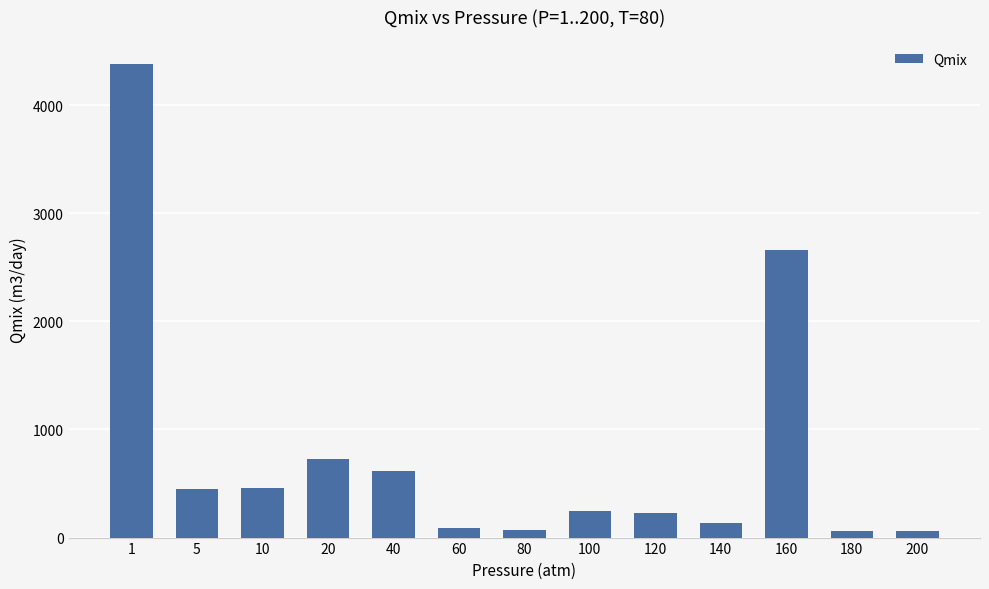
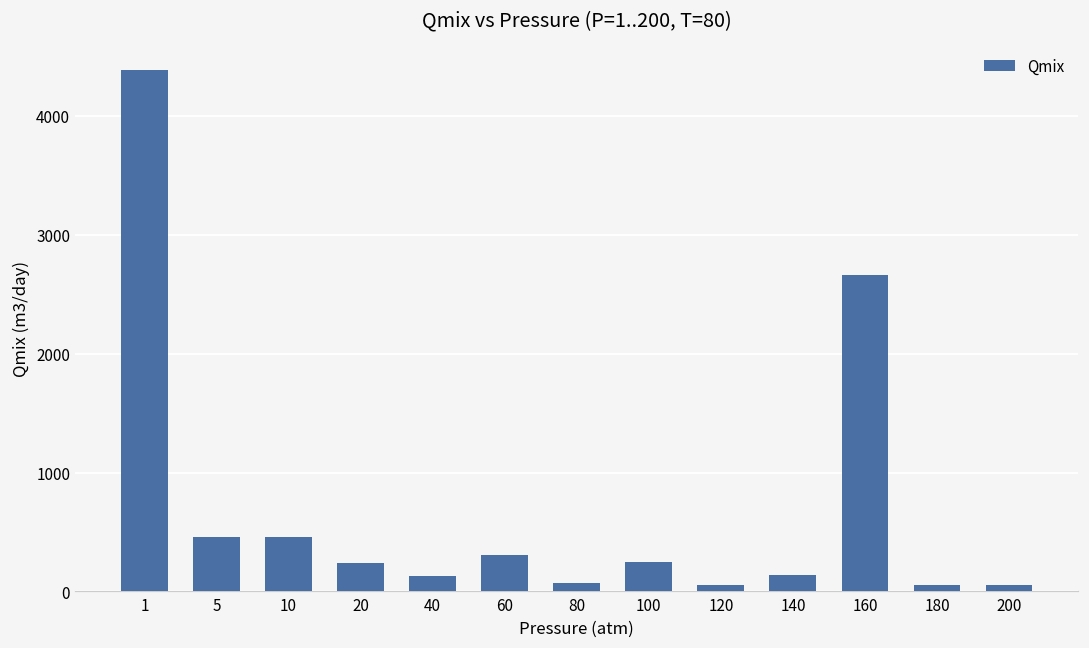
20: 730 -> 240
40: 620 -> 130
60: 90 -> 300
120: 230 -> 60
